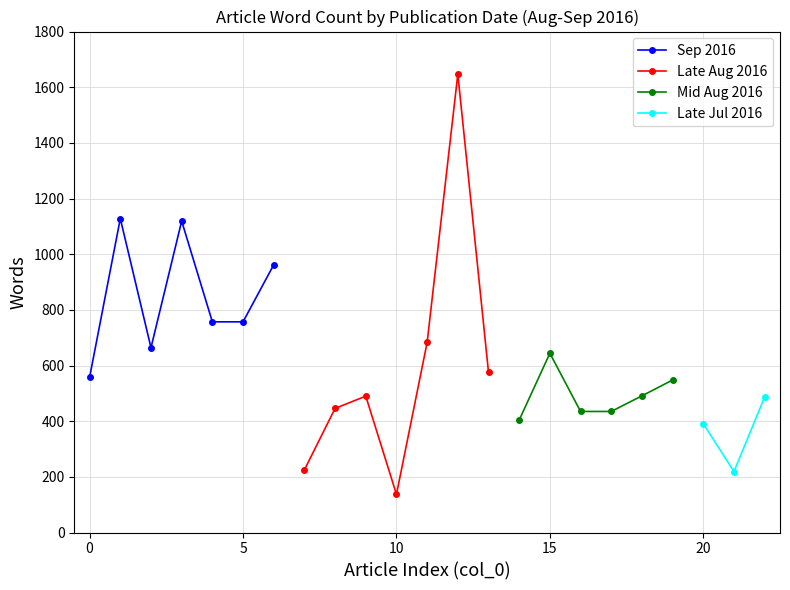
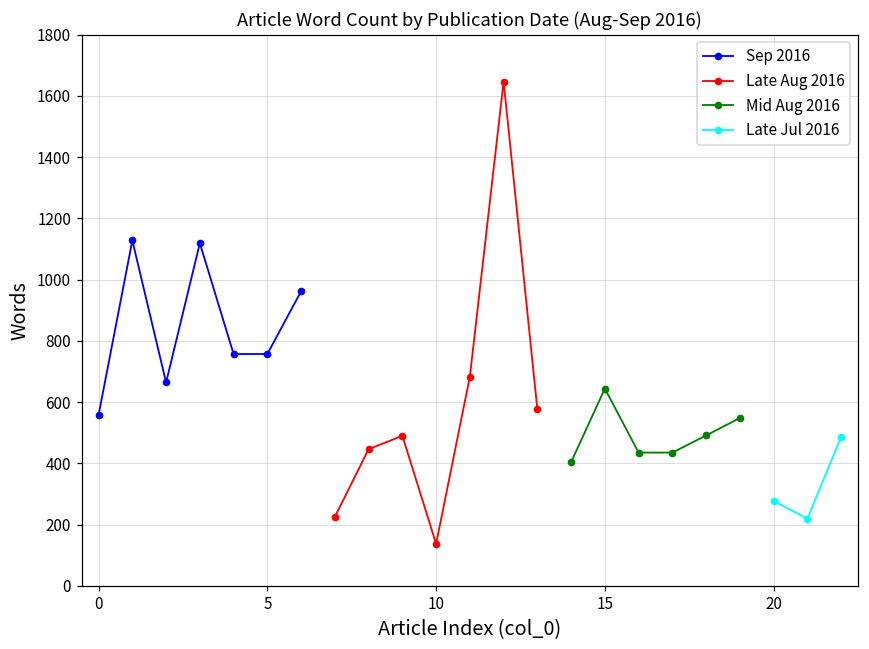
Late Jul 2016, 20: 390 -> 280
